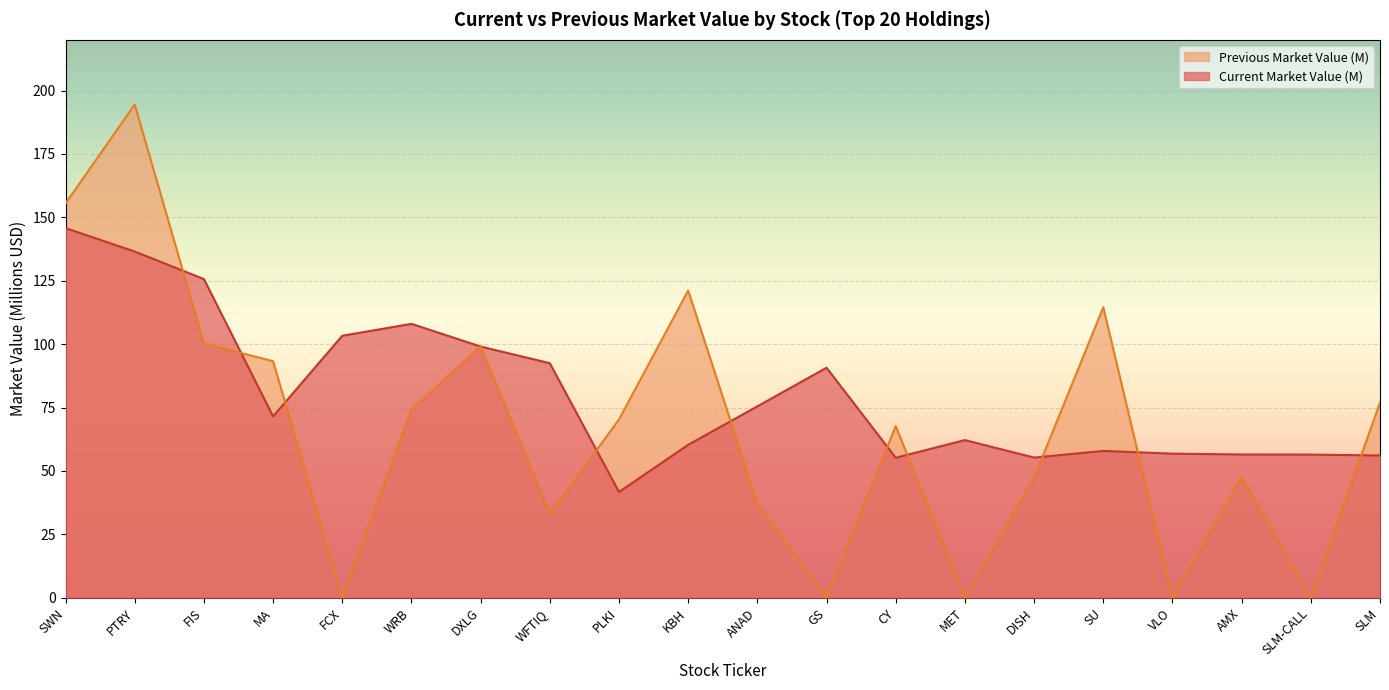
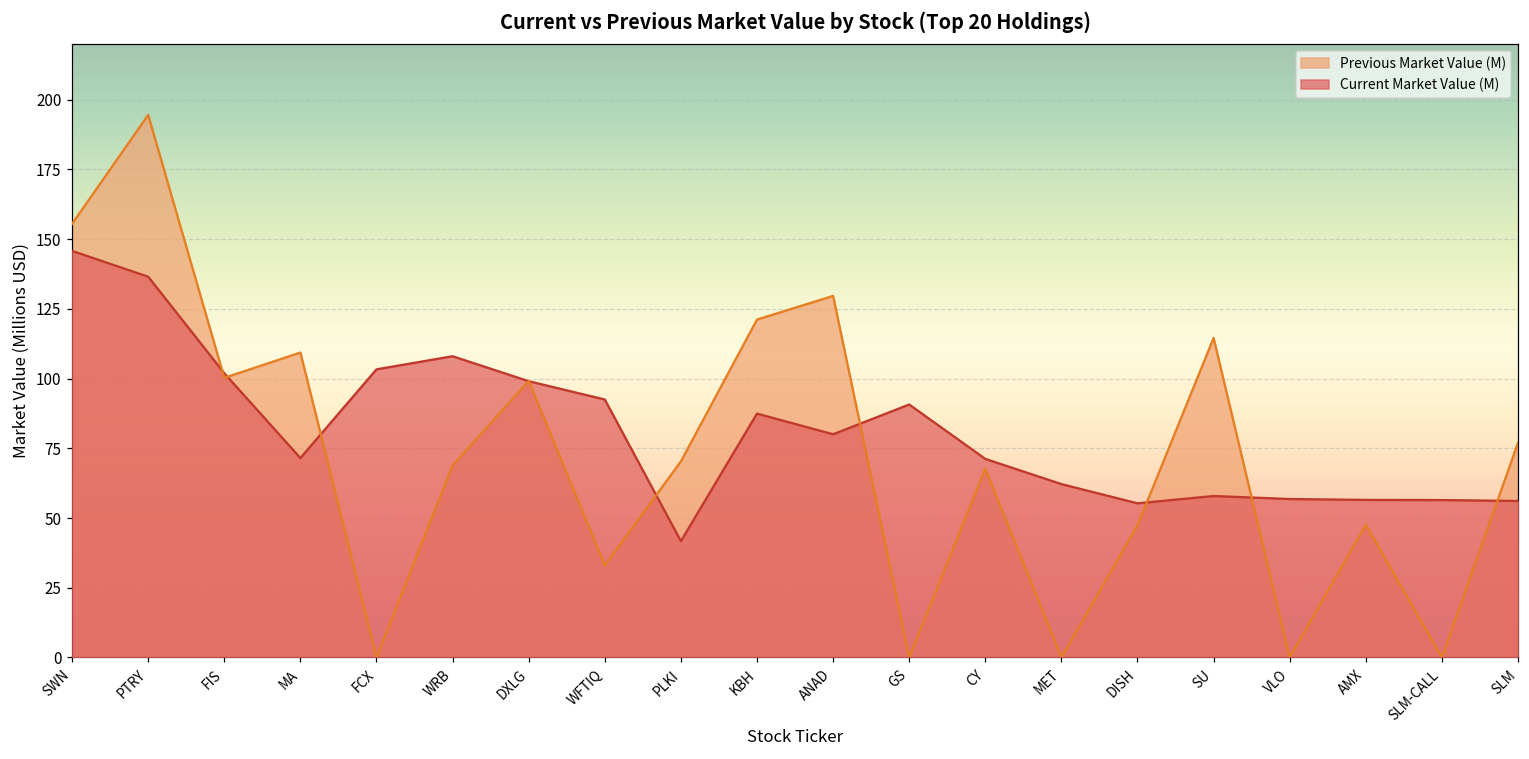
Current Market Value (M), FIS: 126 -> 102
Previous Market Value (M), MA: 93 -> 109
Previous Market Value (M), WRB: 74 -> 69
Current Market Value (M), KBH: 60 -> 87
Previous Market Value (M), ANAD: 37 -> 130
Current Market Value (M), ANAD: 75 -> 80
Current Market Value (M), CY: 55 -> 71
